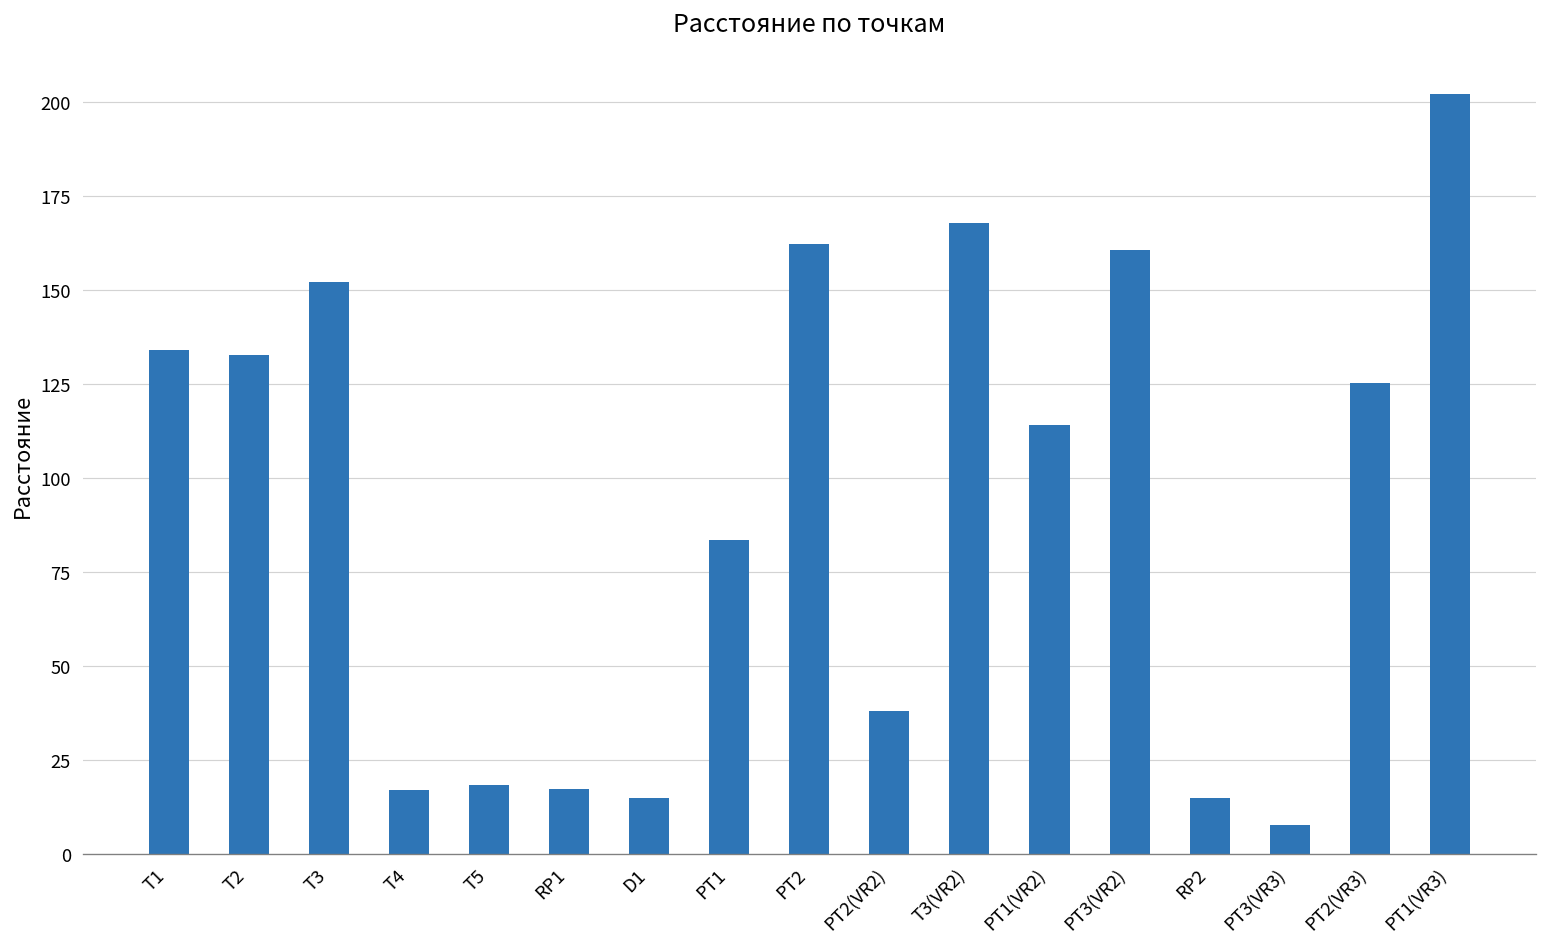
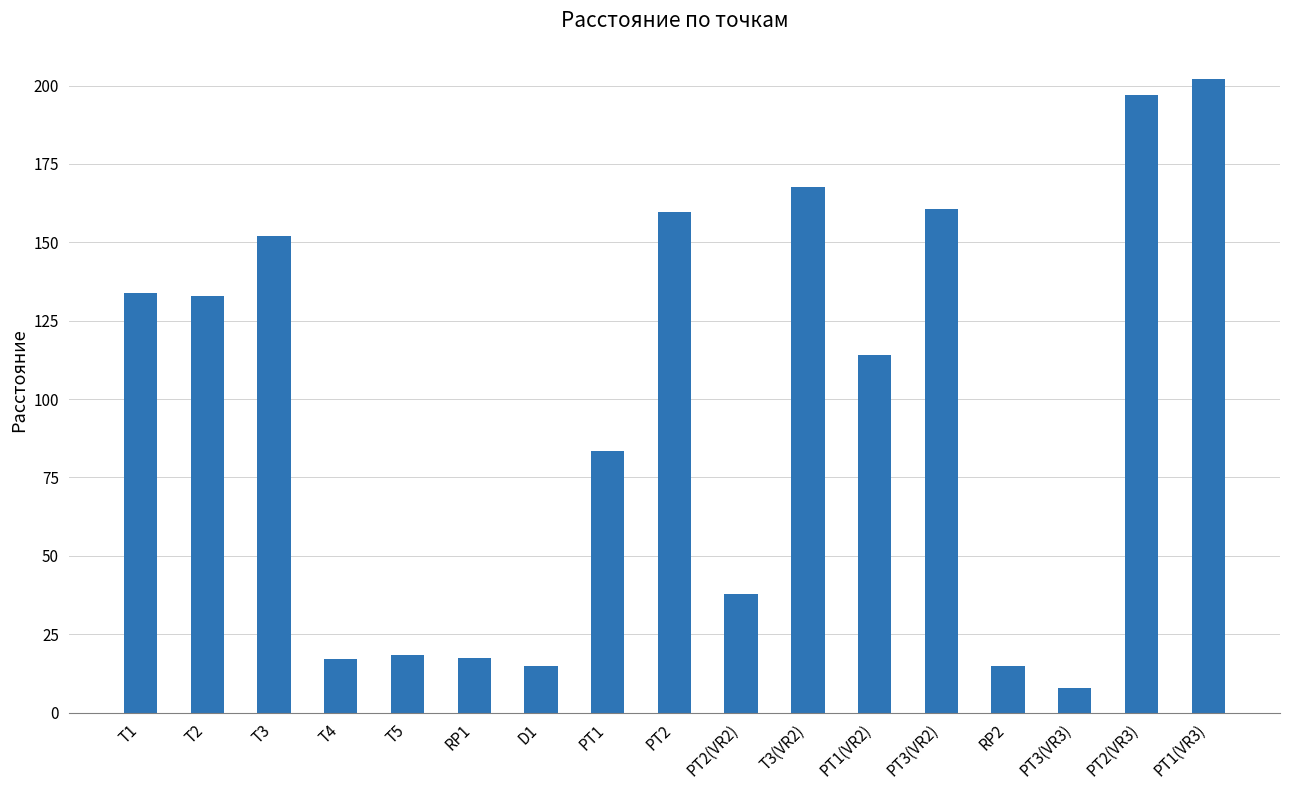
PT2: 162 -> 160
PT2(VR3): 125 -> 197
